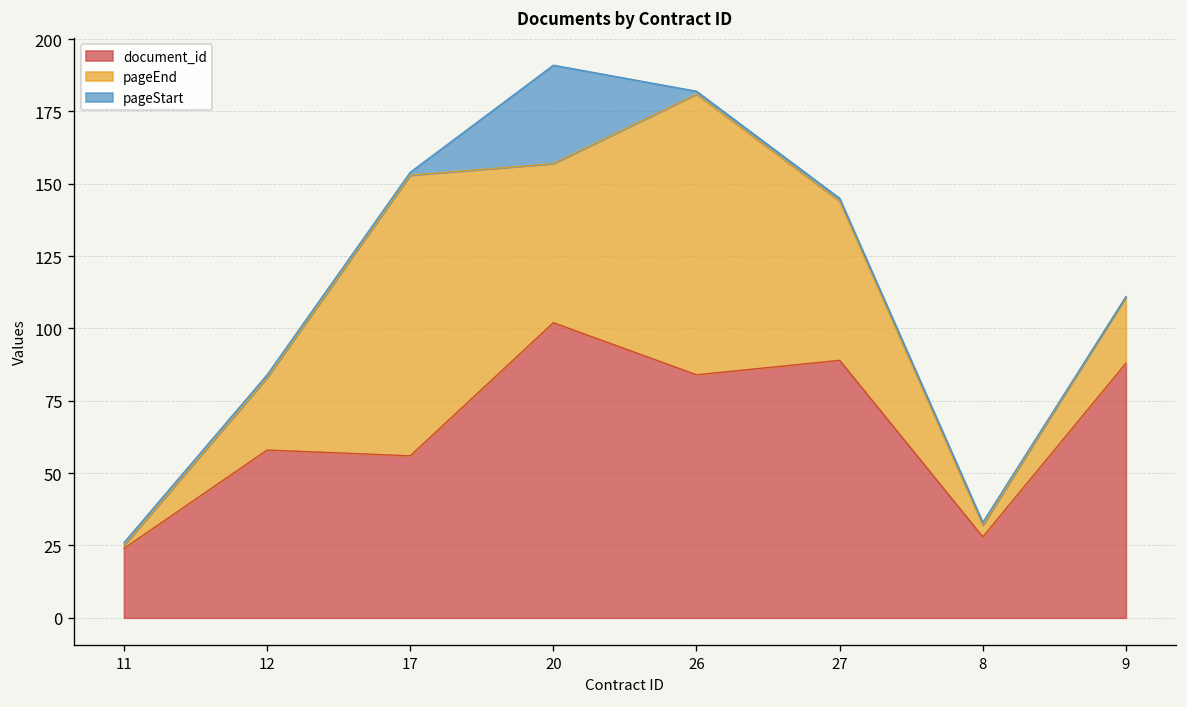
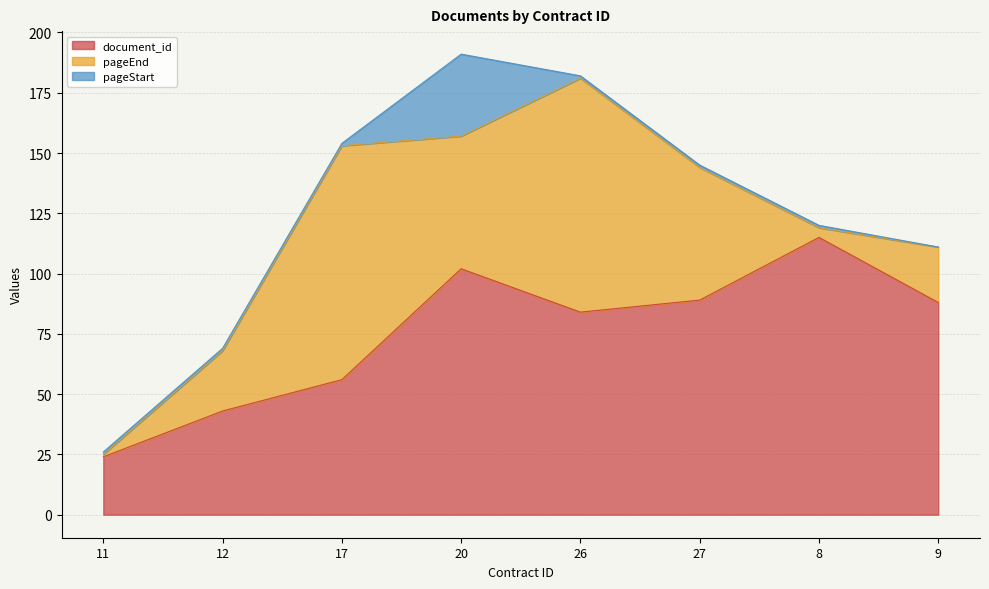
document_id, 12: 58 -> 43
document_id, 8: 28 -> 115
